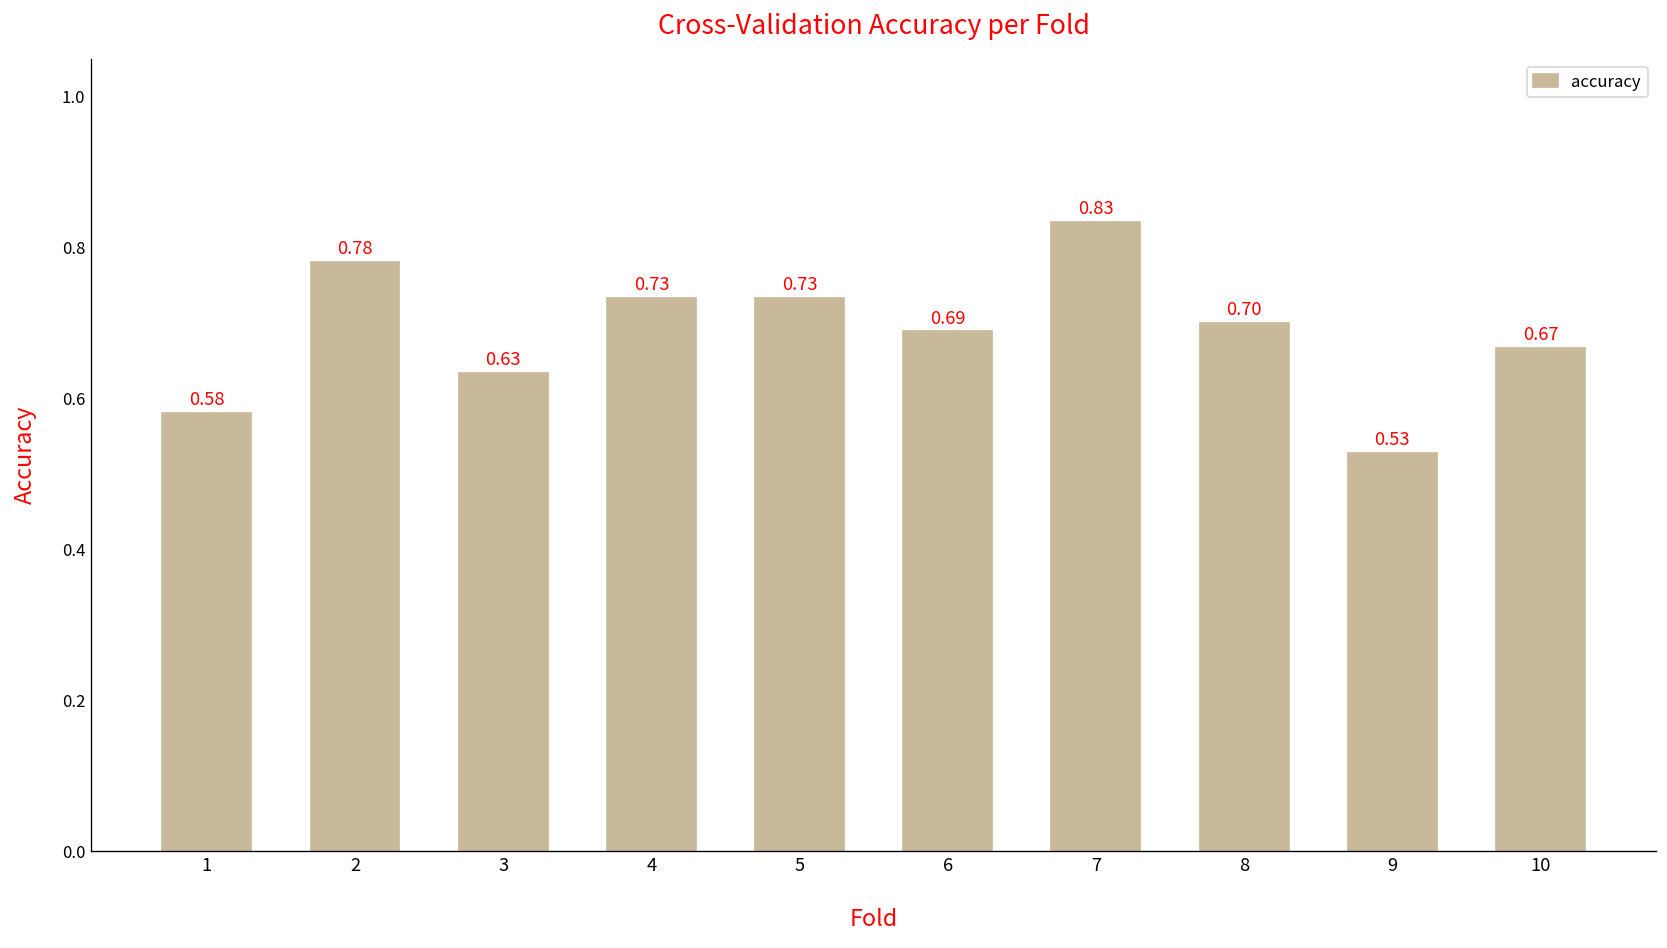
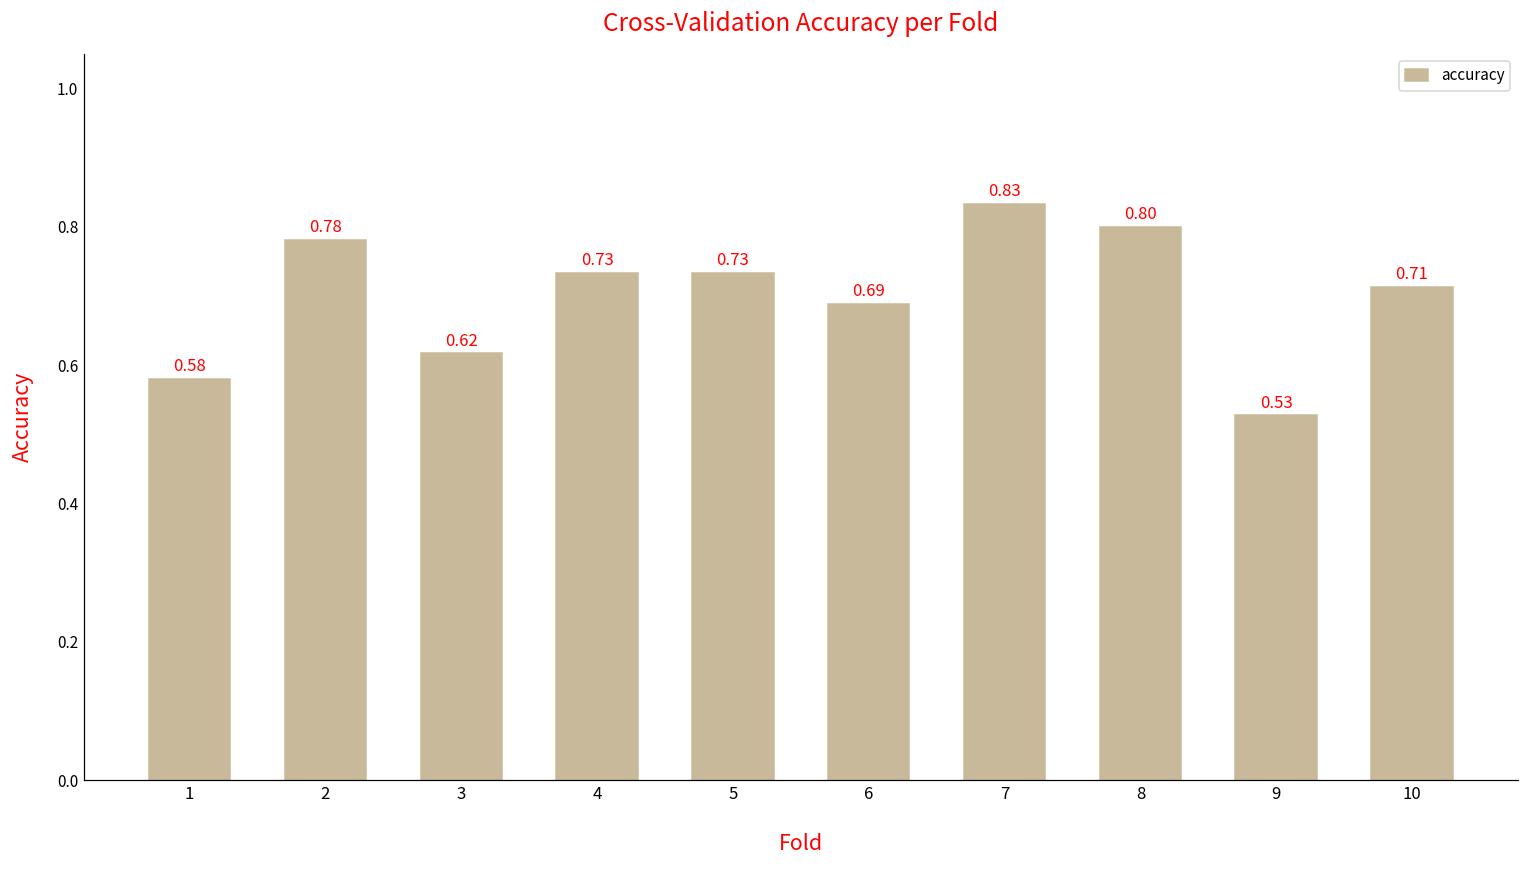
3: 0.63 -> 0.62
8: 0.70 -> 0.80
10: 0.67 -> 0.71
